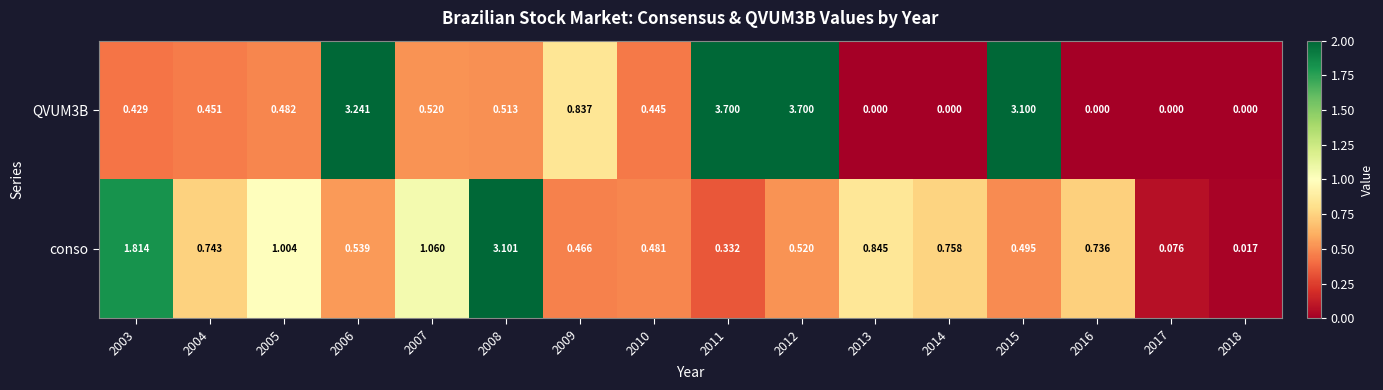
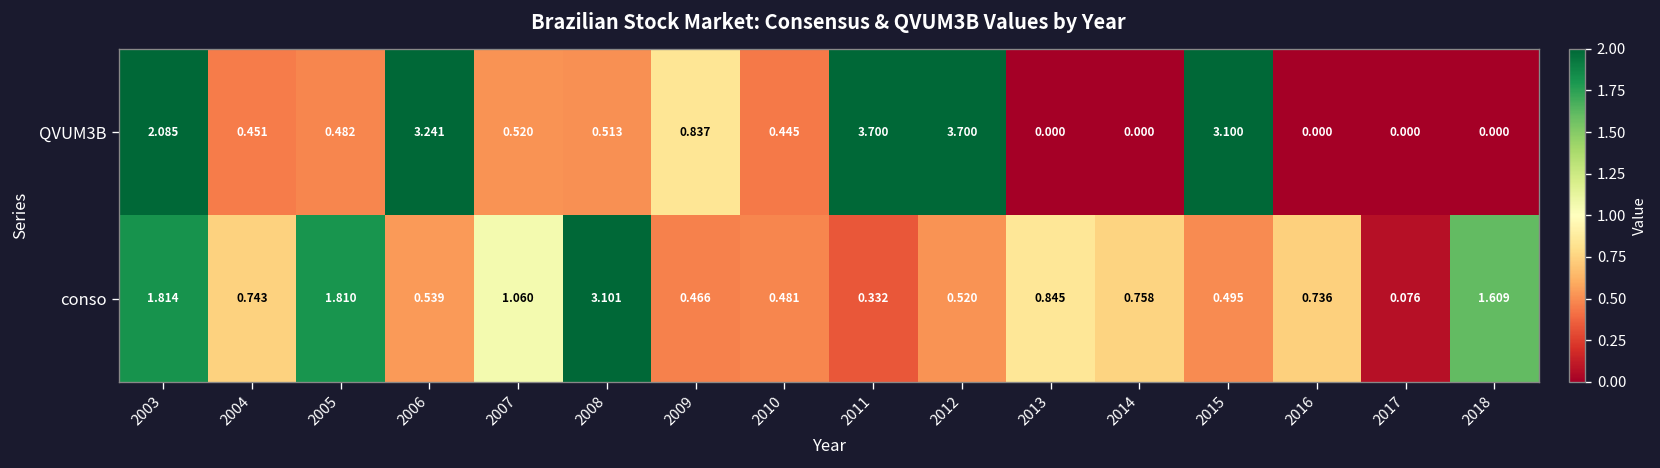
QVUM3B, 2003: 0.429 -> 2.085
conso, 2005: 1.004 -> 1.810
conso, 2018: 0.017 -> 1.609
